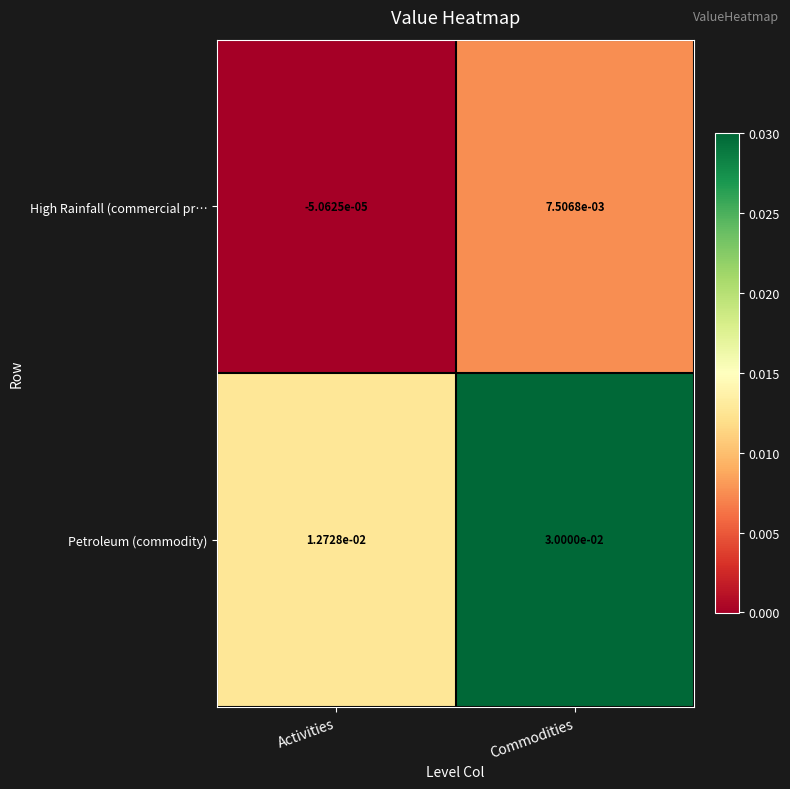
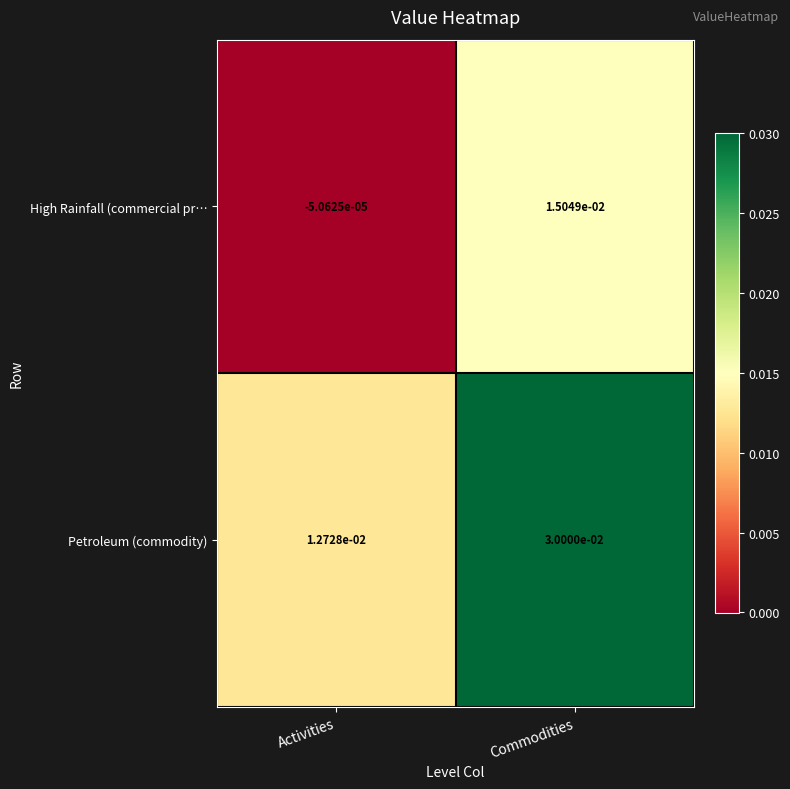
High Rainfall (commercial pr…, Commodities: 7.5068e-03 -> 1.5049e-02
